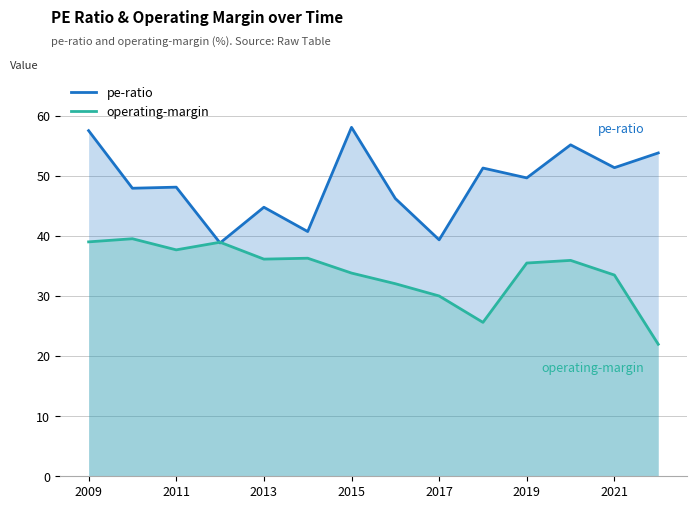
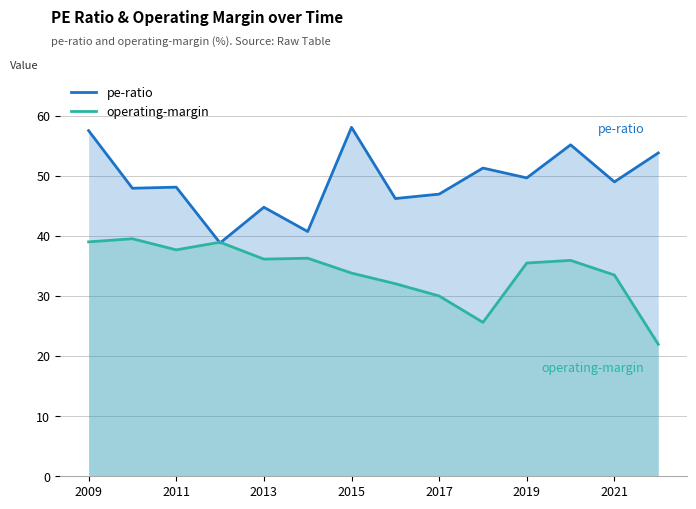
pe-ratio, 2017: 39 -> 47
pe-ratio, 2021: 51 -> 49
